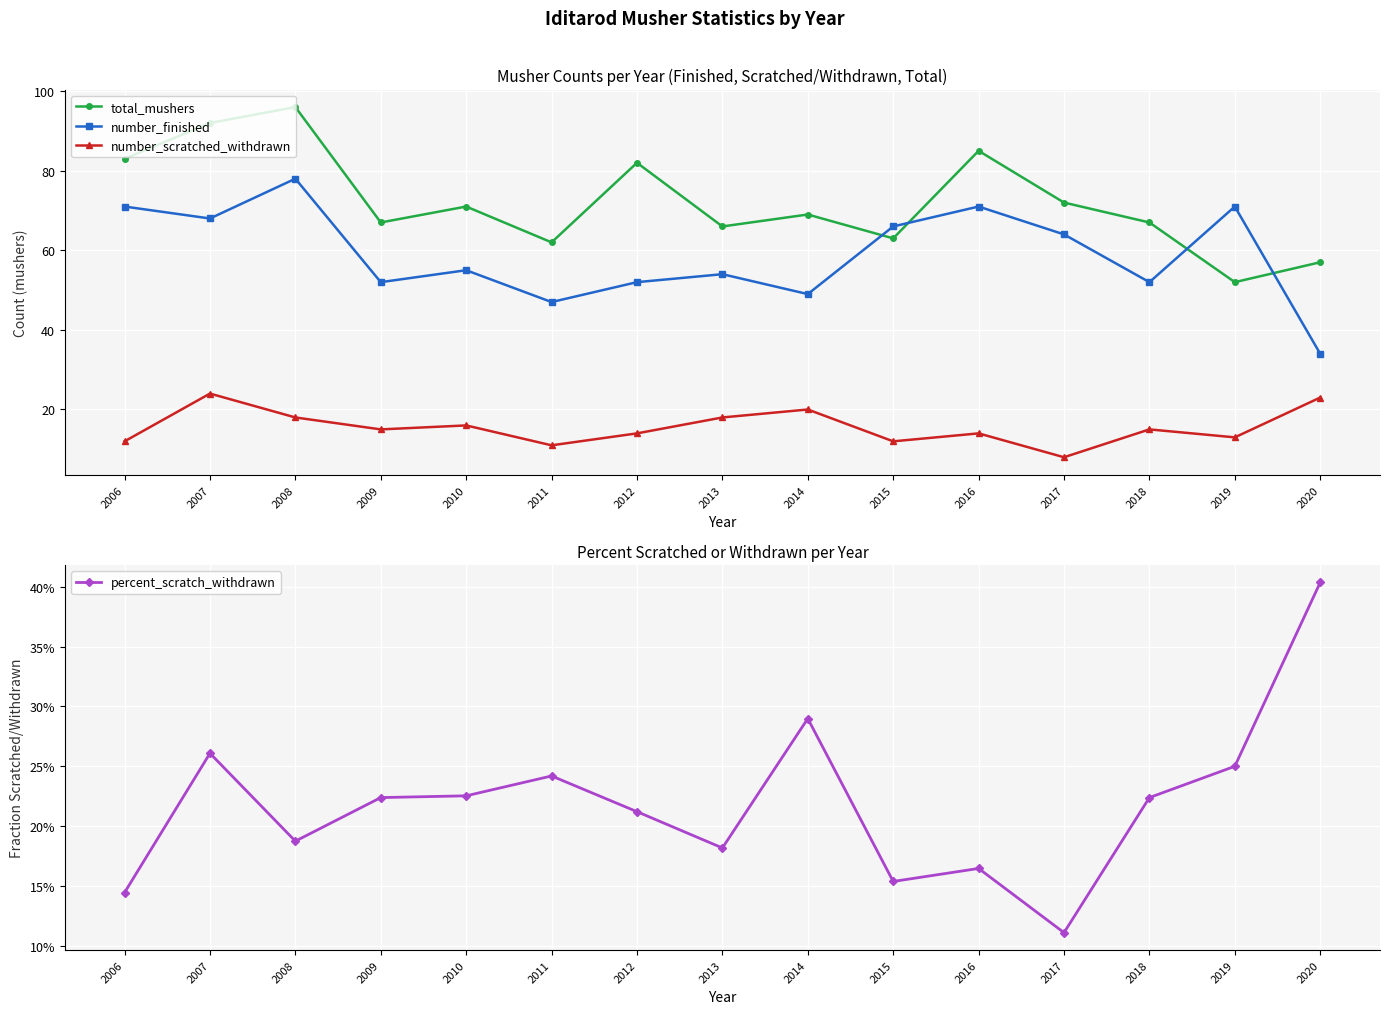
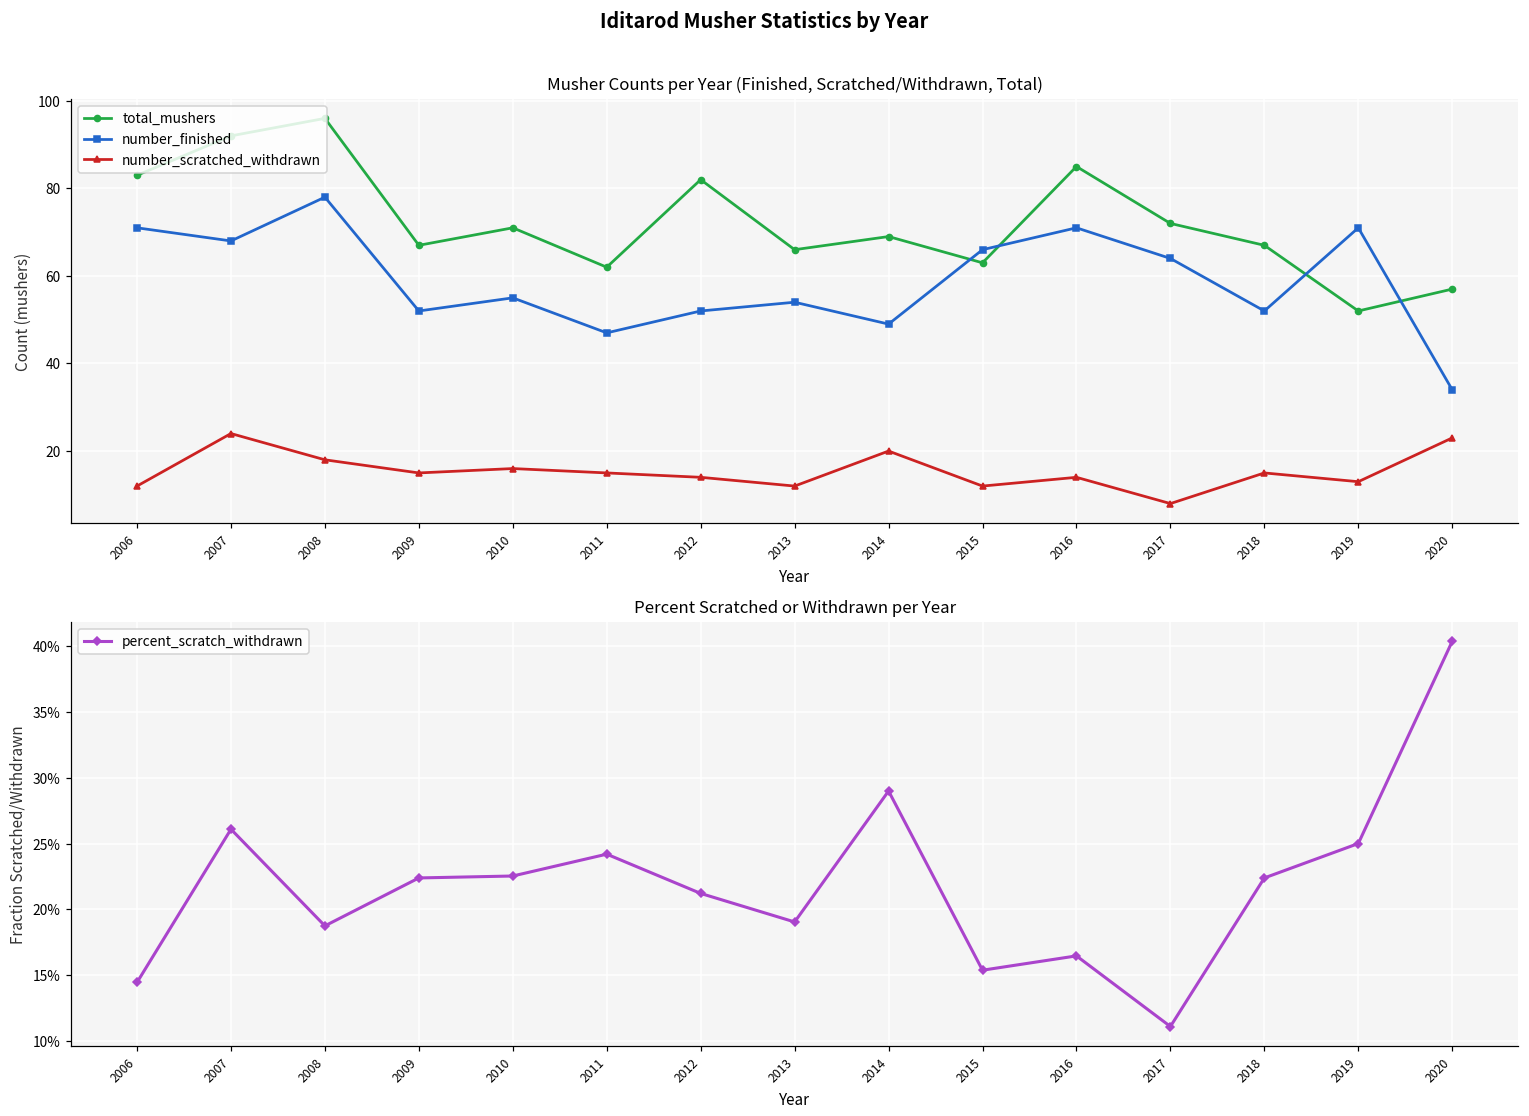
Musher Counts per Year (Finished, Scratched/Withdrawn, Total), number_scratched_withdrawn, 2011: 11 -> 15
Musher Counts per Year (Finished, Scratched/Withdrawn, Total), number_scratched_withdrawn, 2013: 18 -> 12
Percent Scratched or Withdrawn per Year, 2013: 18.2% -> 19.0%
